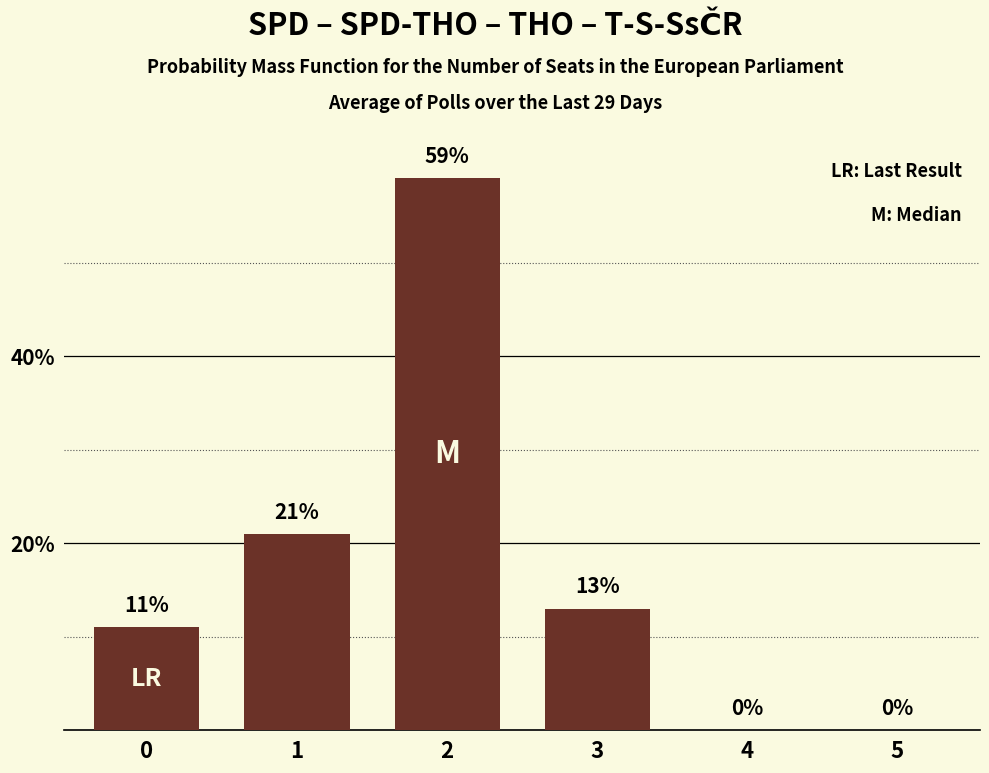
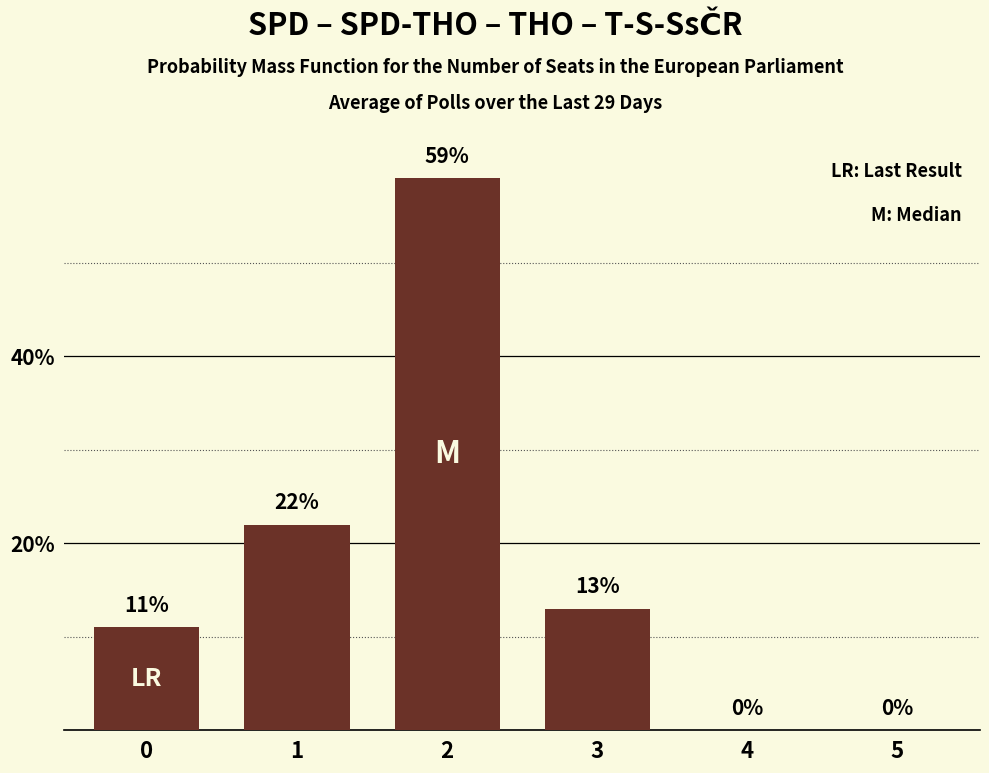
1: 21% -> 22%
